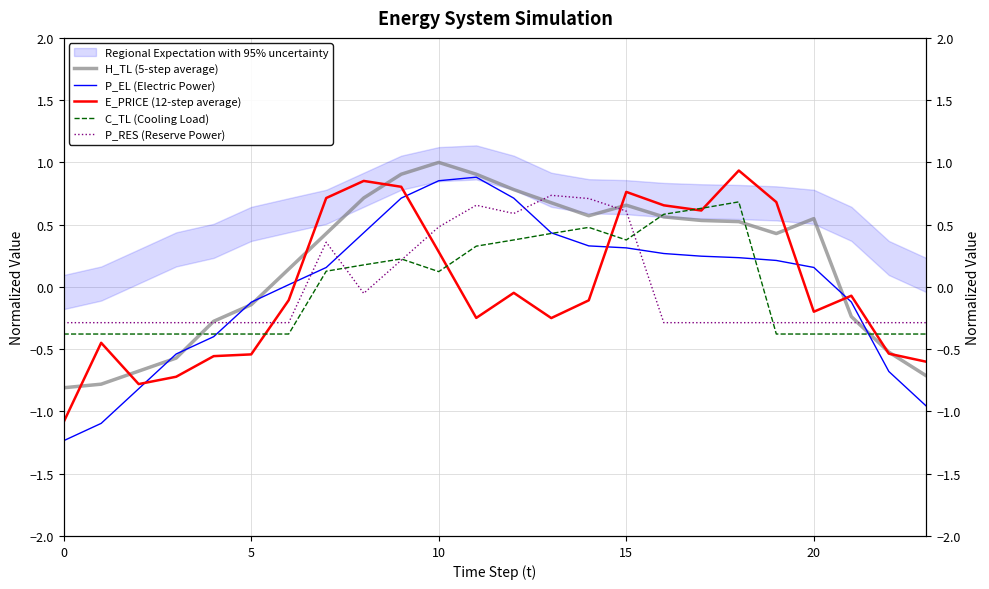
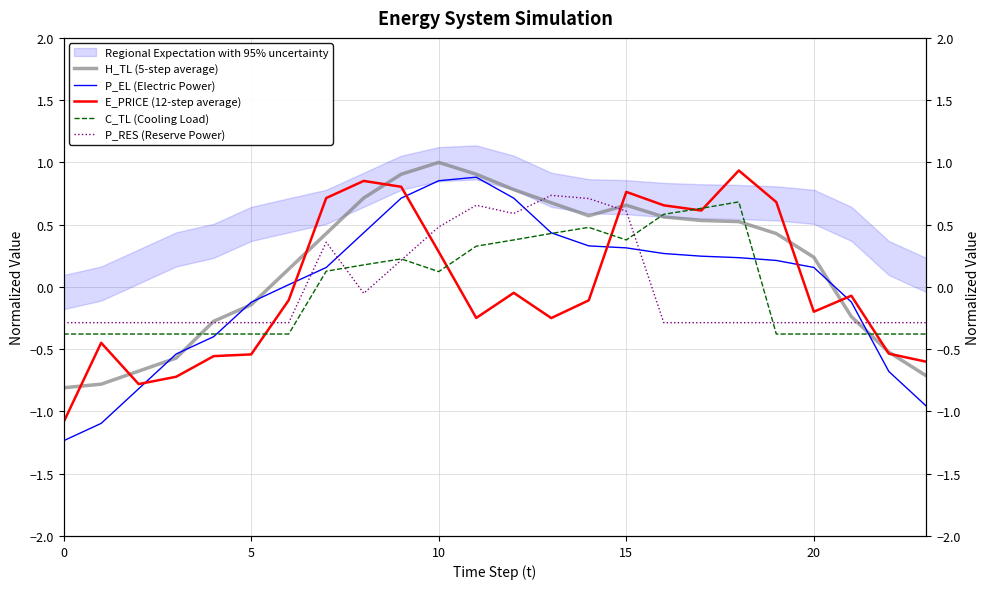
H_TL (5-step average), 20: 0.55 -> 0.24
